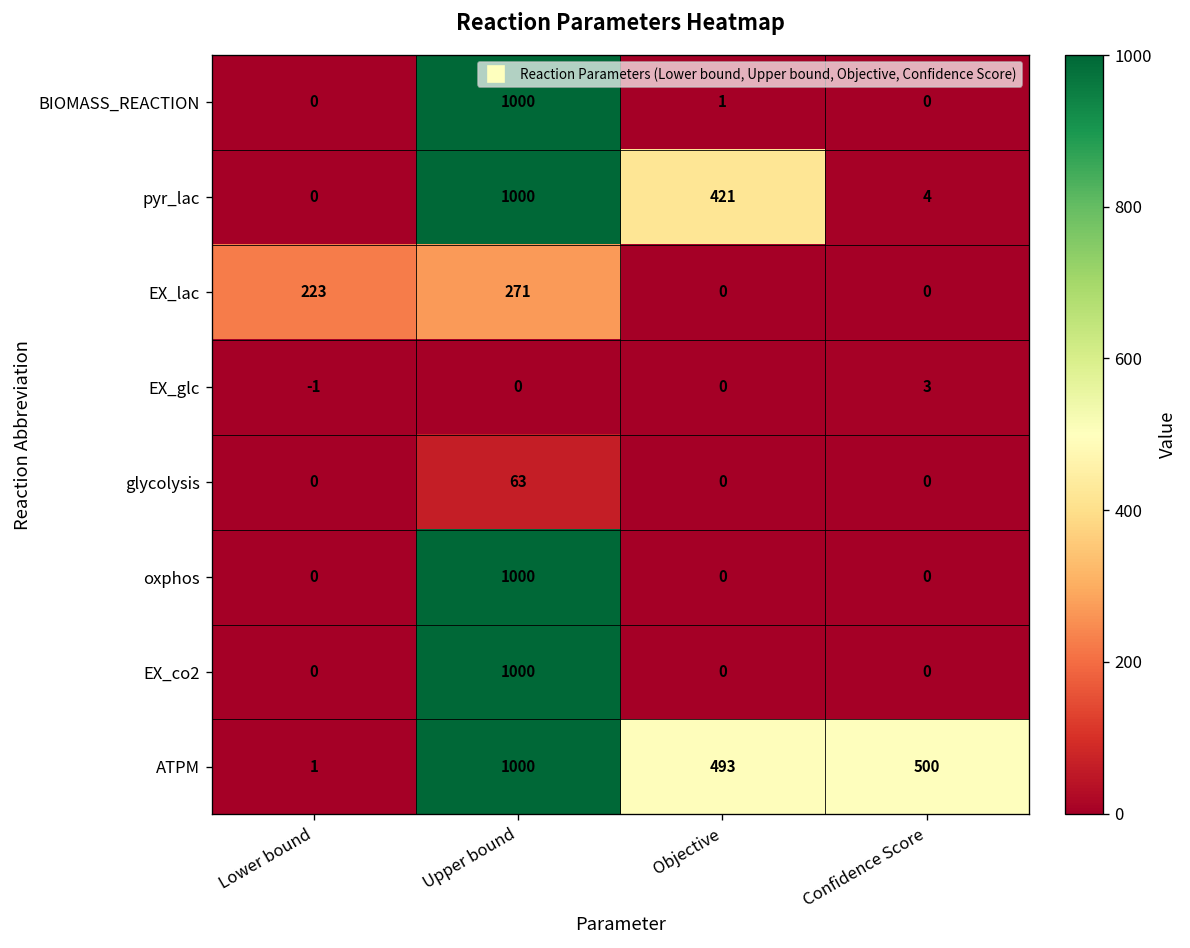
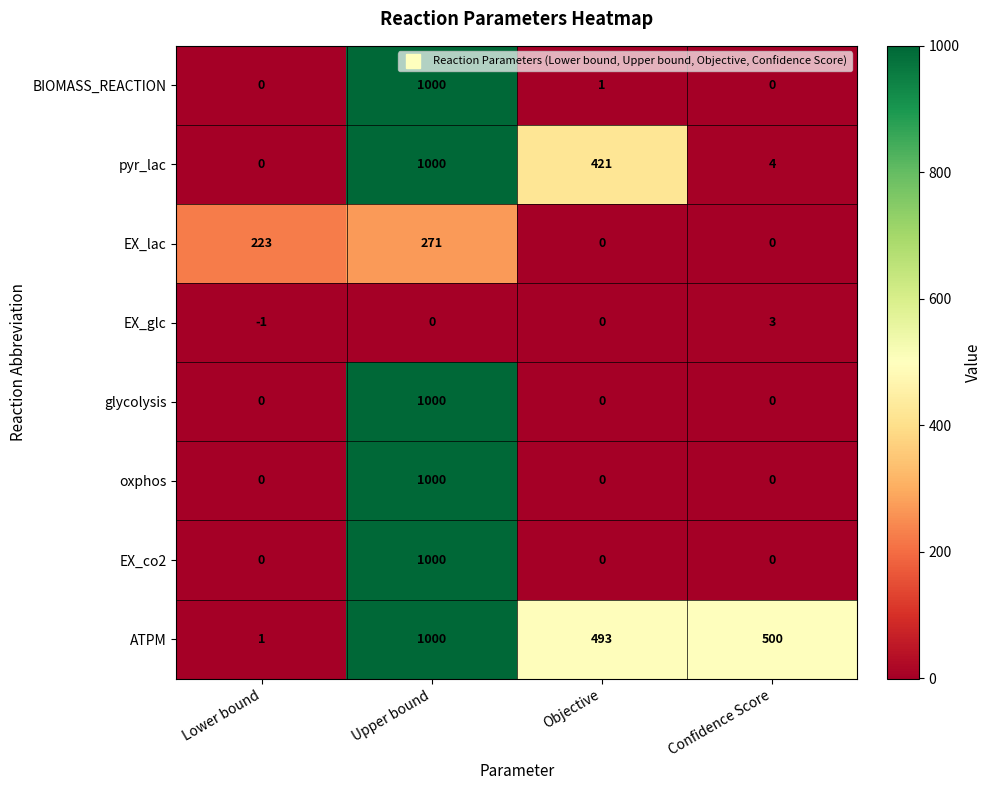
glycolysis, Upper bound: 63 -> 1000
